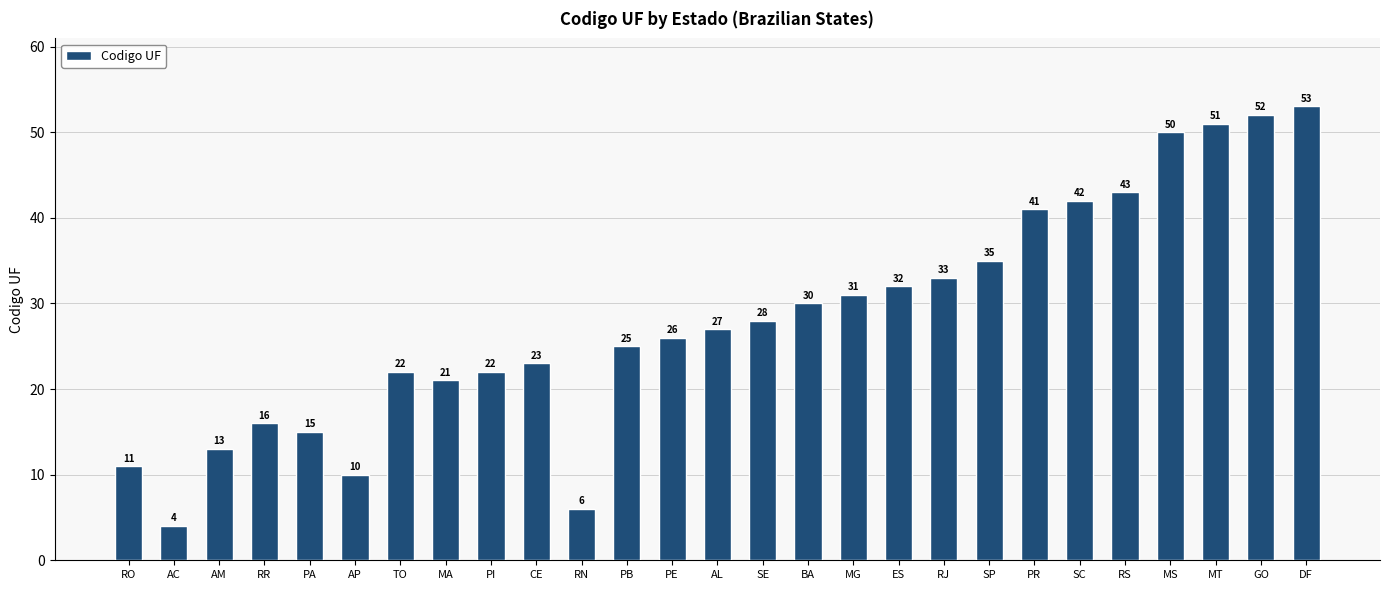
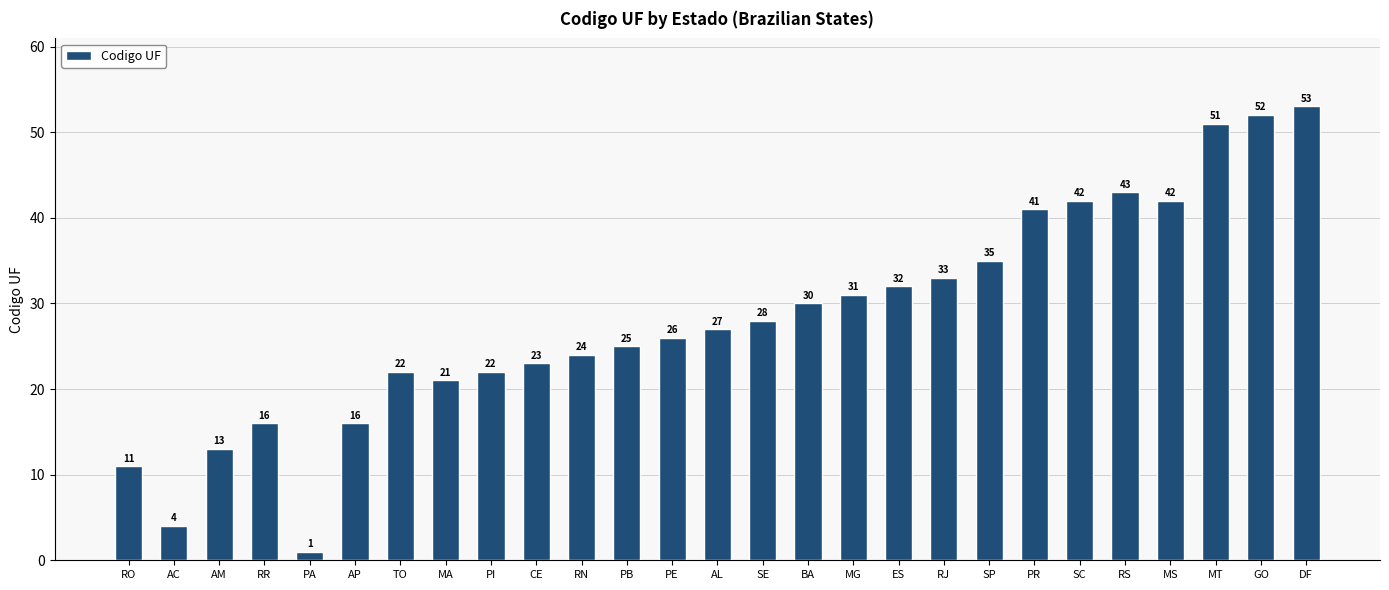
PA: 15 -> 1
AP: 10 -> 16
RN: 6 -> 24
MS: 50 -> 42
